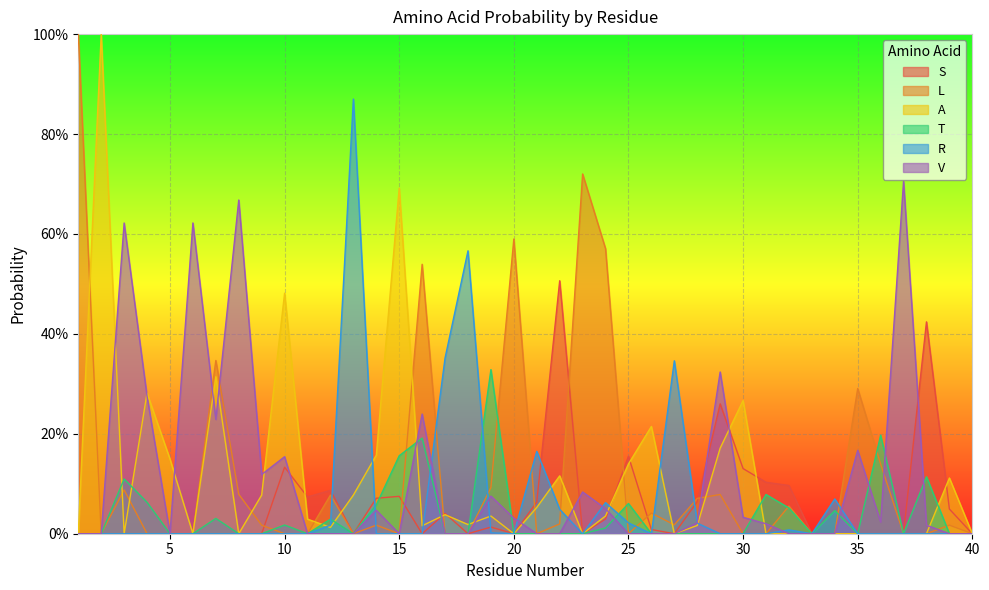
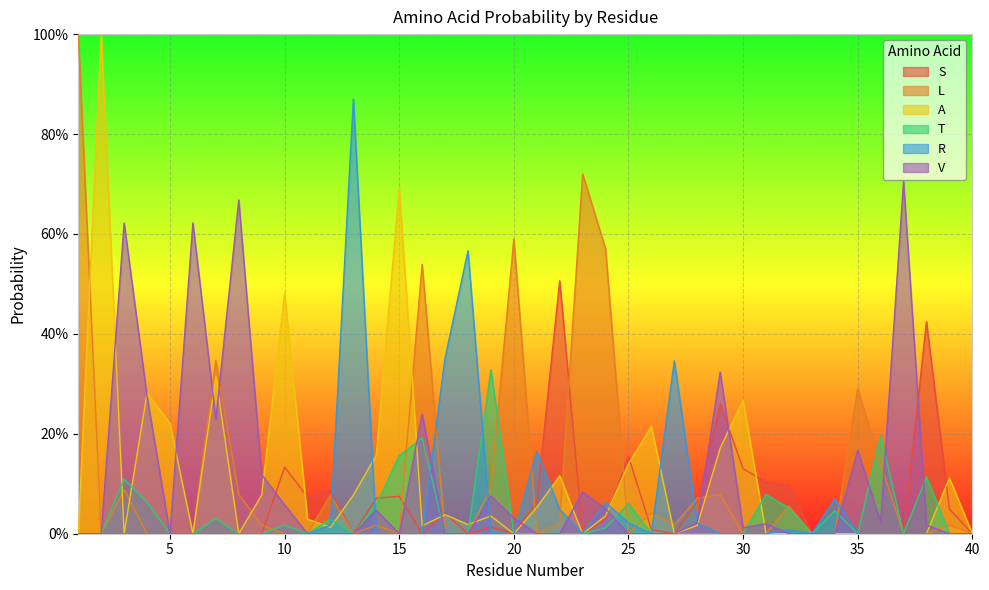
A, 5: 15% -> 22%
V, 10: 15% -> 6%
V, 30: 3% -> 1%
